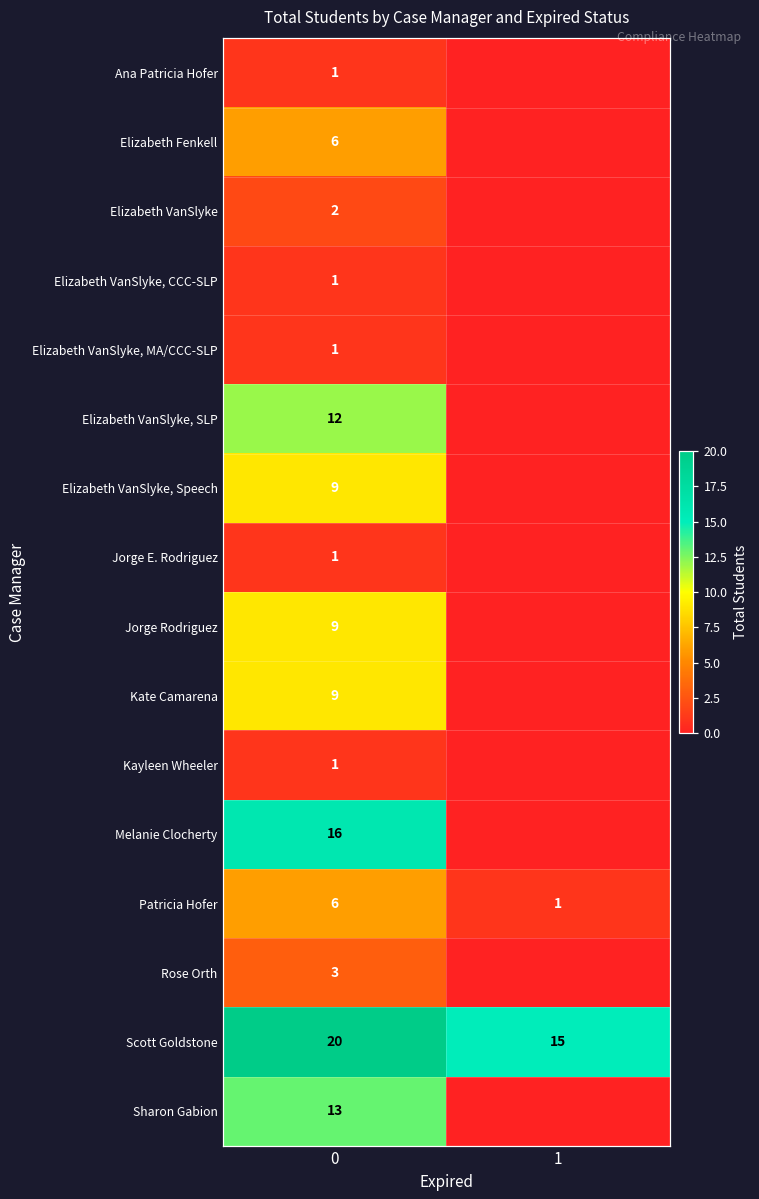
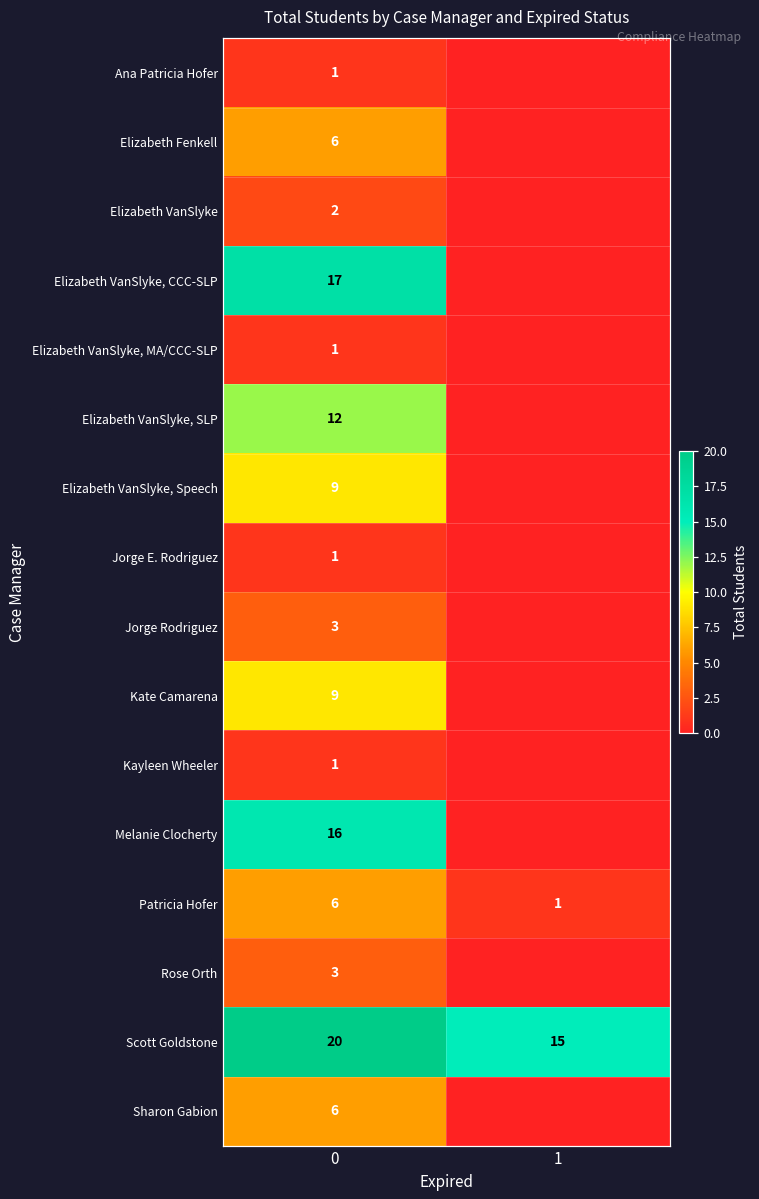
Elizabeth VanSlyke, CCC-SLP, 0: 1 -> 17
Jorge Rodriguez, 0: 9 -> 3
Sharon Gabion, 0: 13 -> 6
